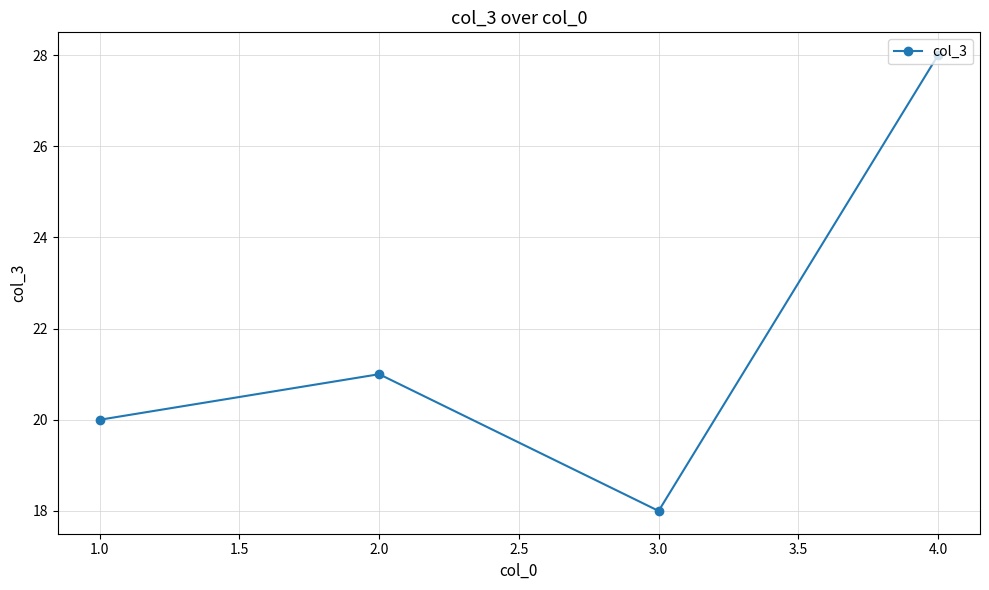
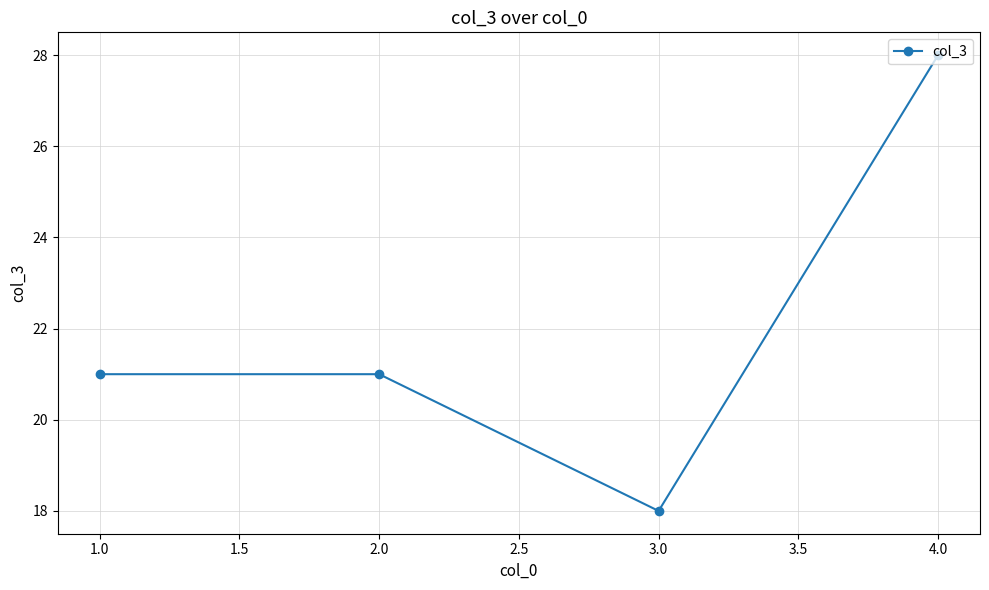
1.0: 20 -> 21
